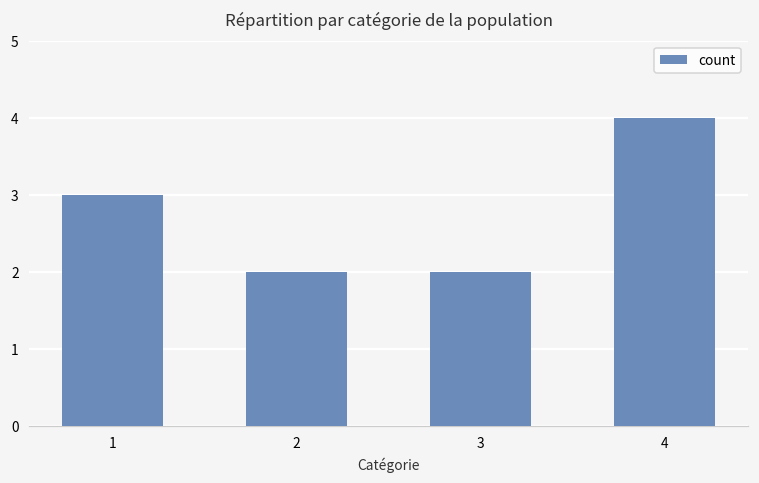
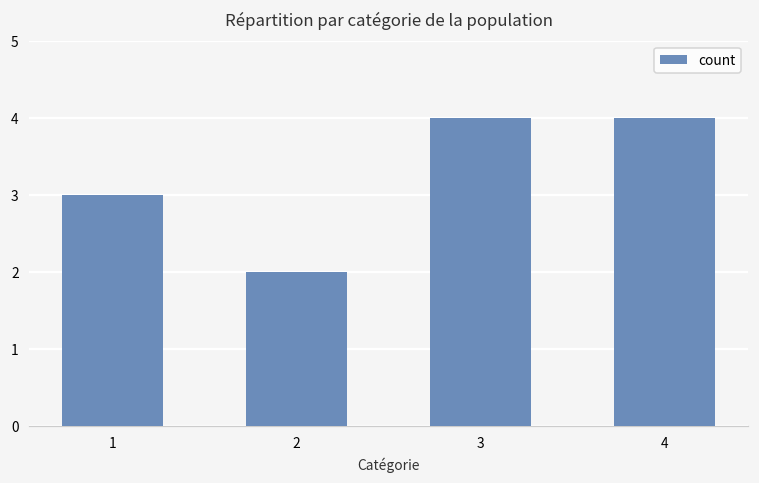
3: 2 -> 4
